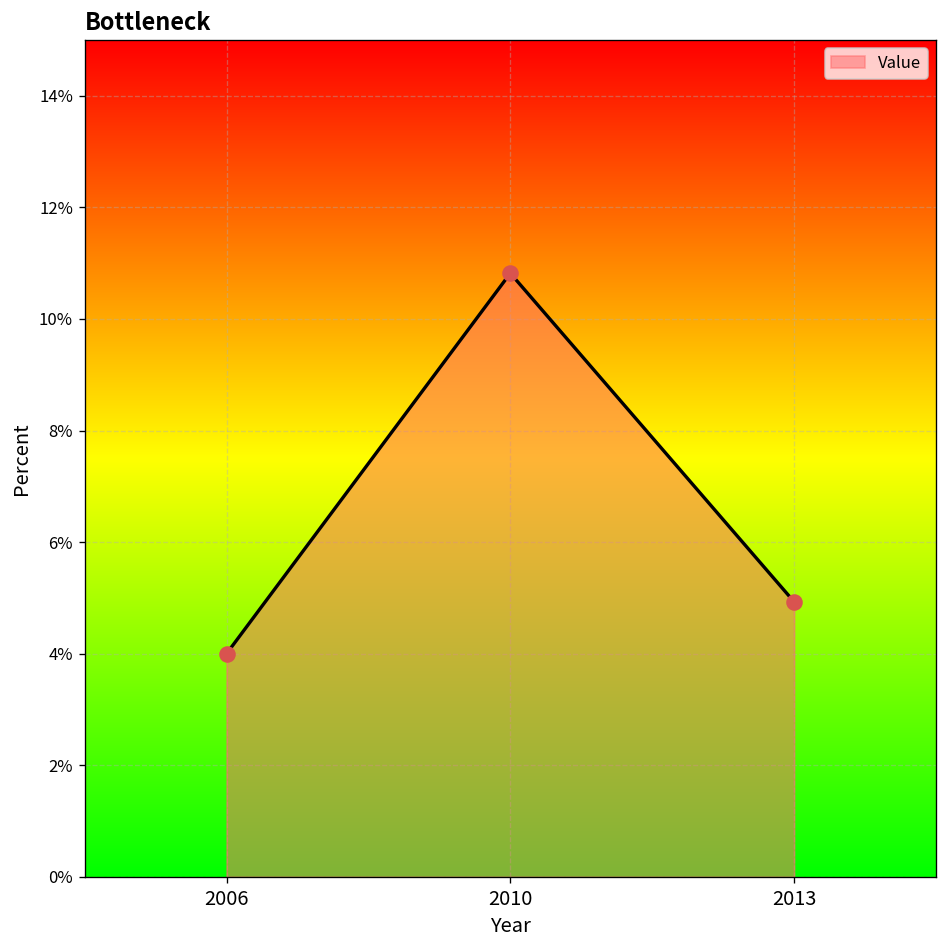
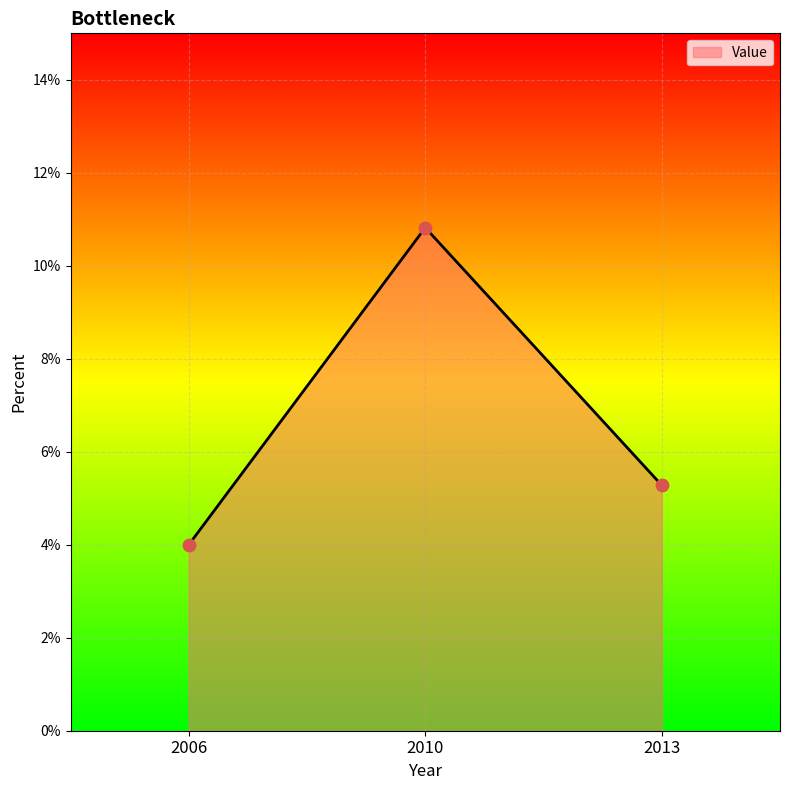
2013: 4.9% -> 5.3%
